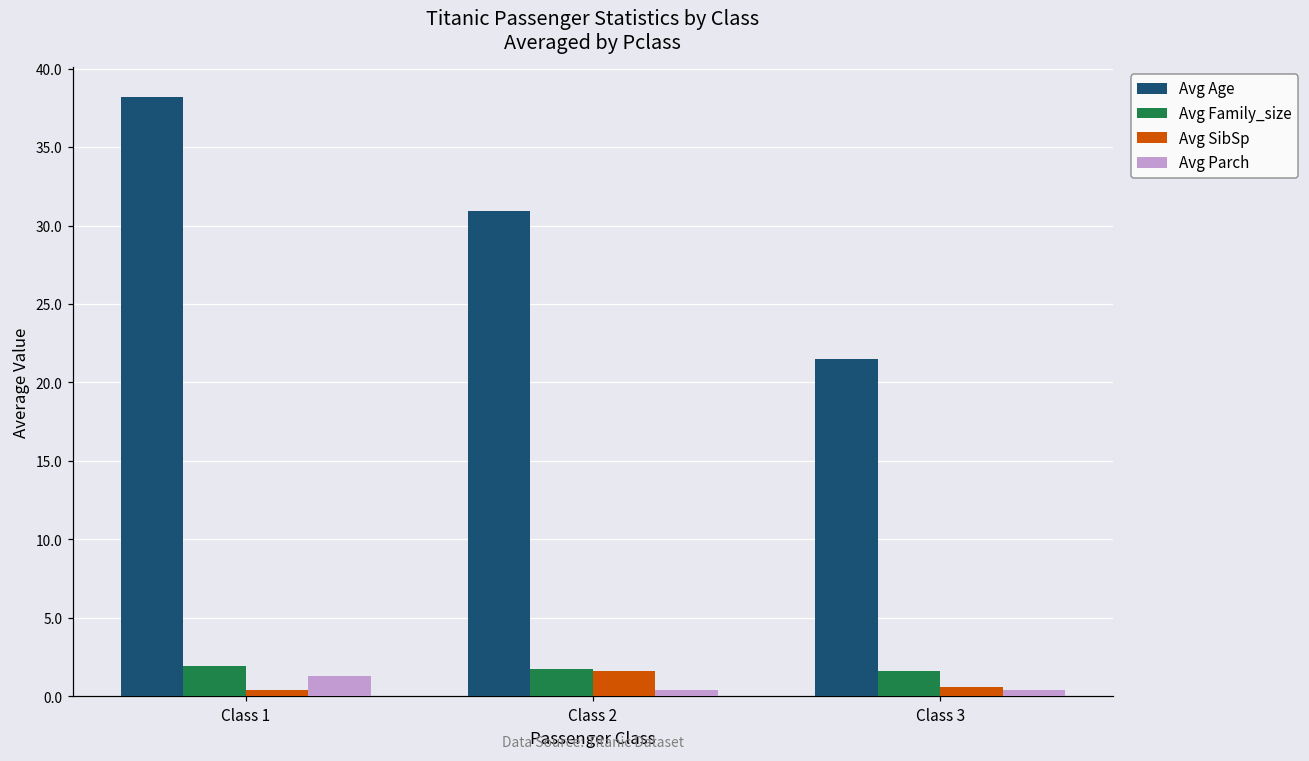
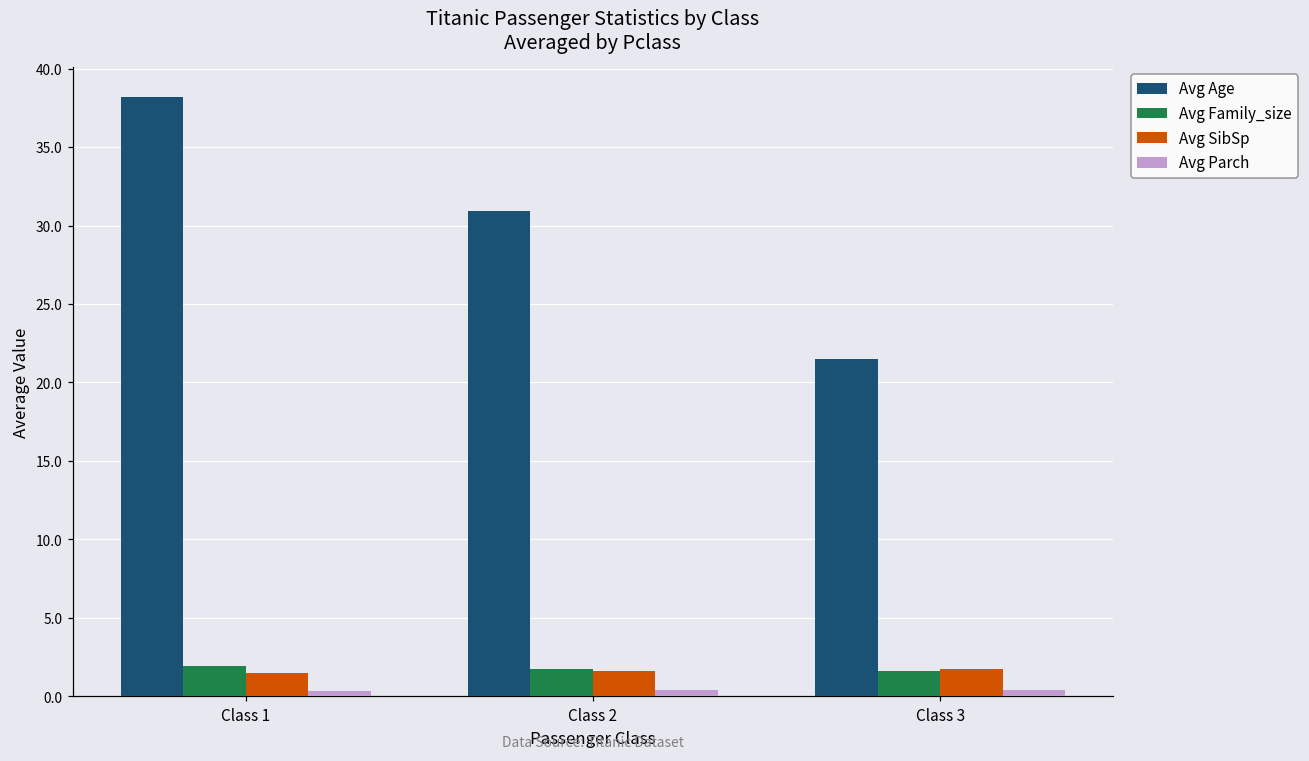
Avg SibSp, Class 1: 0.4 -> 1.5
Avg Parch, Class 1: 1.3 -> 0.4
Avg SibSp, Class 3: 0.6 -> 1.8
